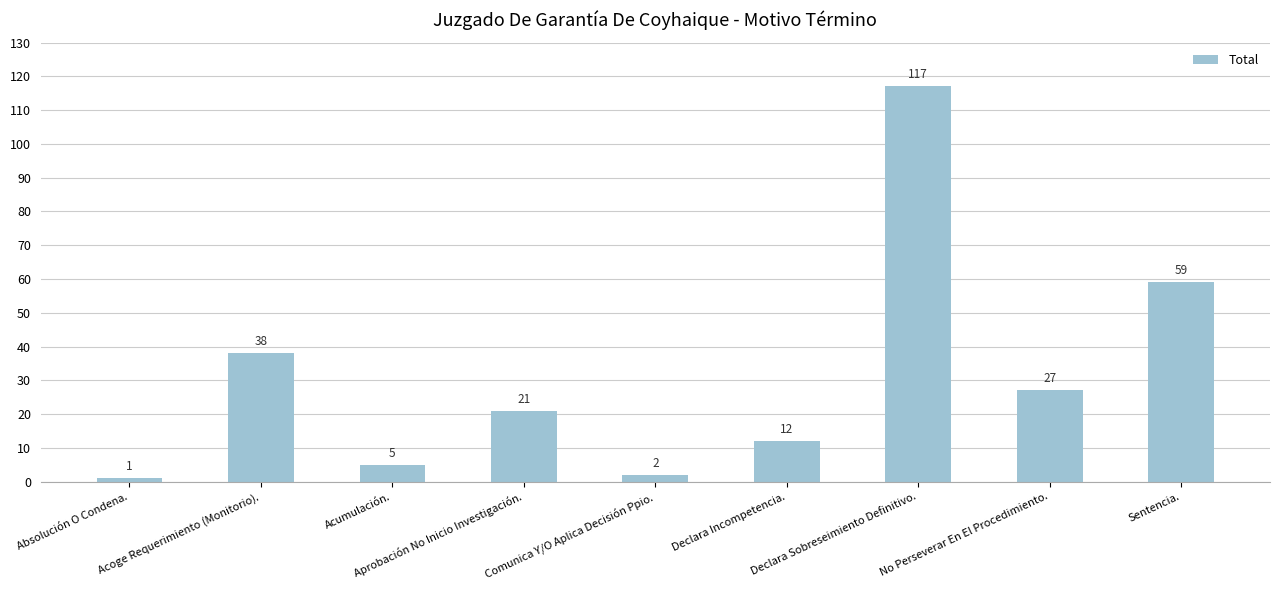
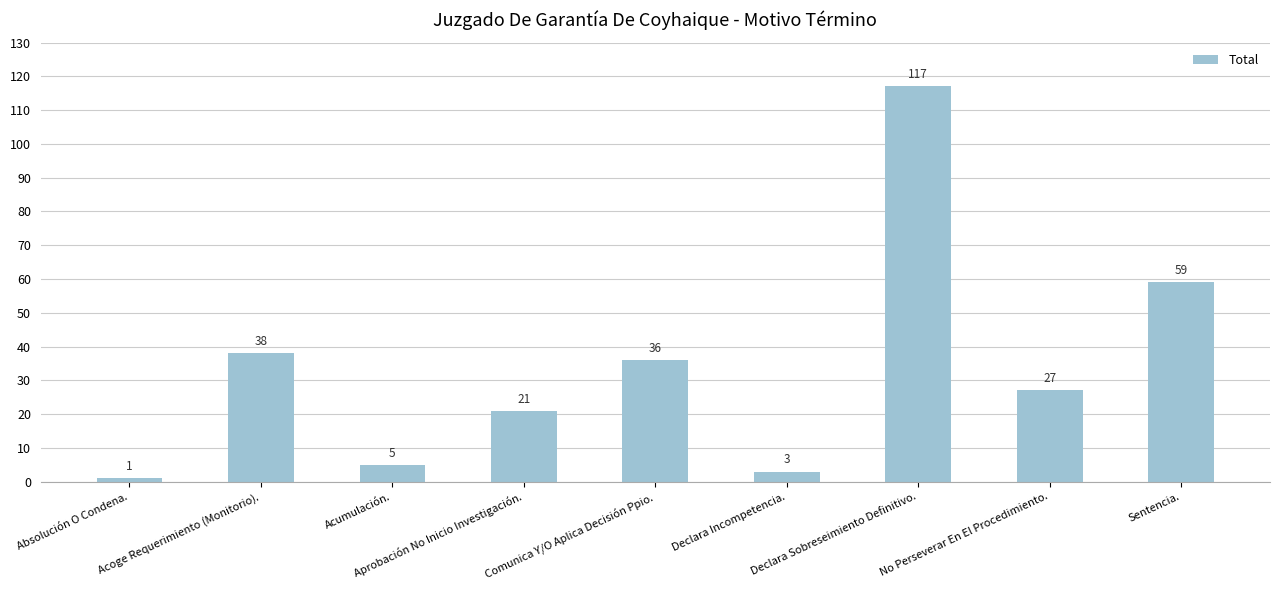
Comunica Y/O Aplica Decisión Ppio.: 2 -> 36
Declara Incompetencia.: 12 -> 3
